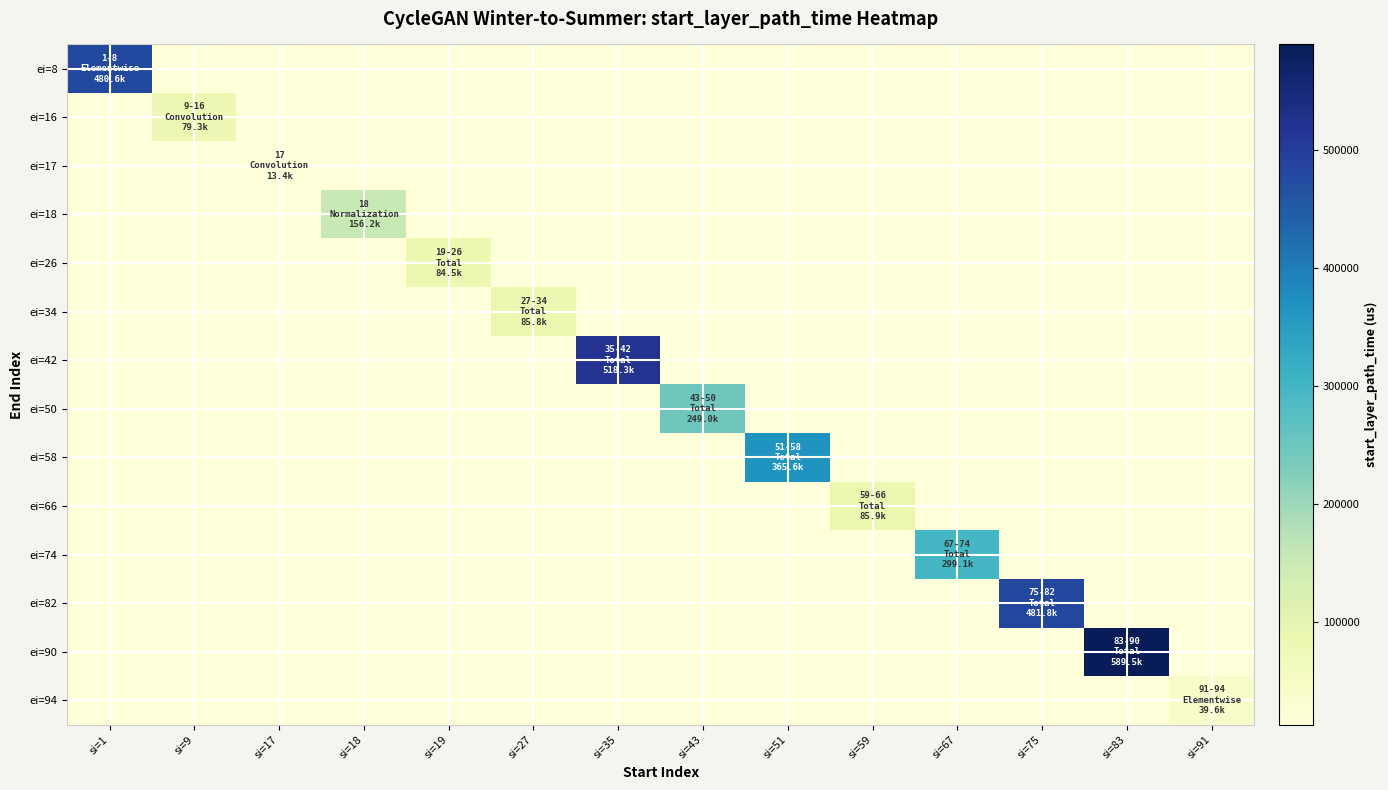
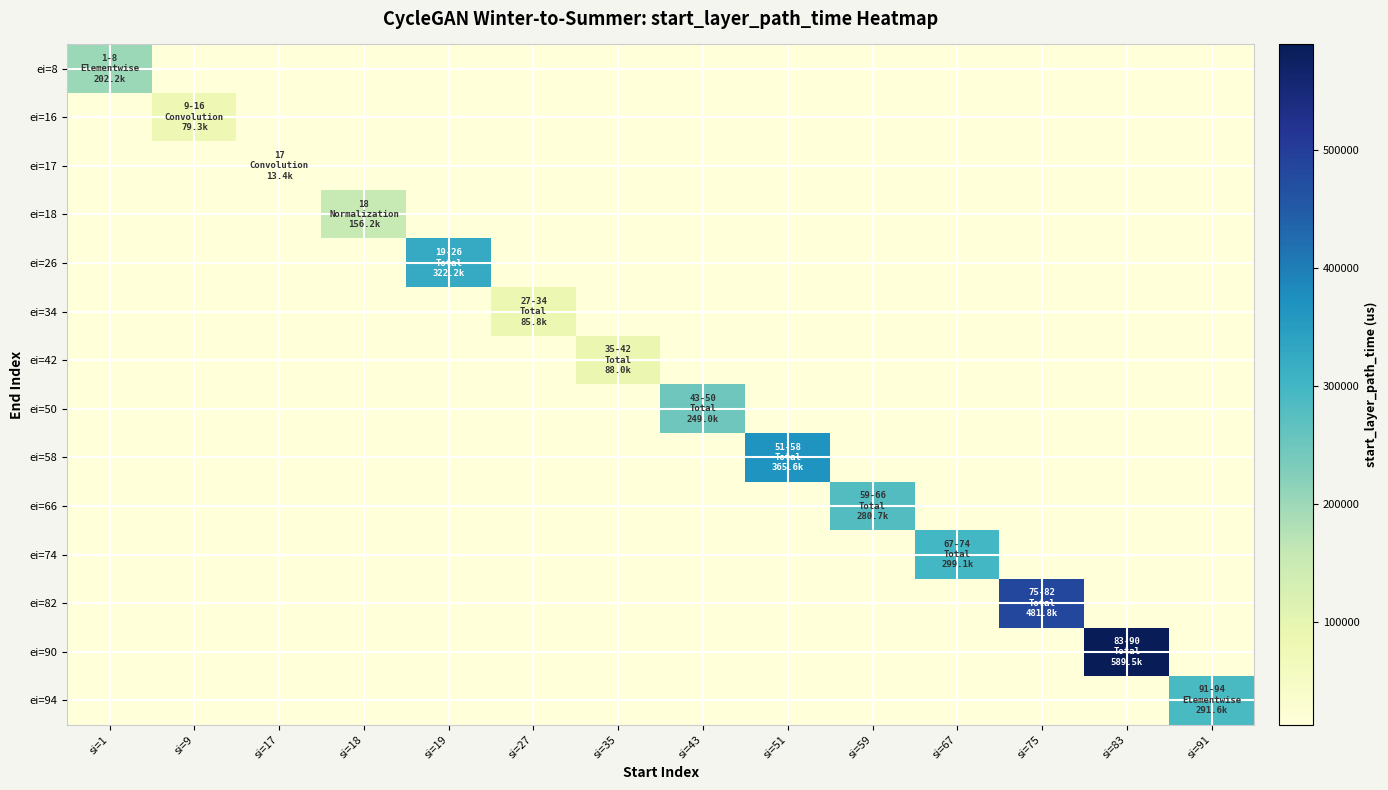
ei=8, si=1: 480.6k -> 202.2k
ei=26, si=19: 84.5k -> 322.2k
ei=42, si=35: 518.3k -> 88.0k
ei=66, si=59: 85.9k -> 280.7k
ei=94, si=91: 39.6k -> 291.6k
